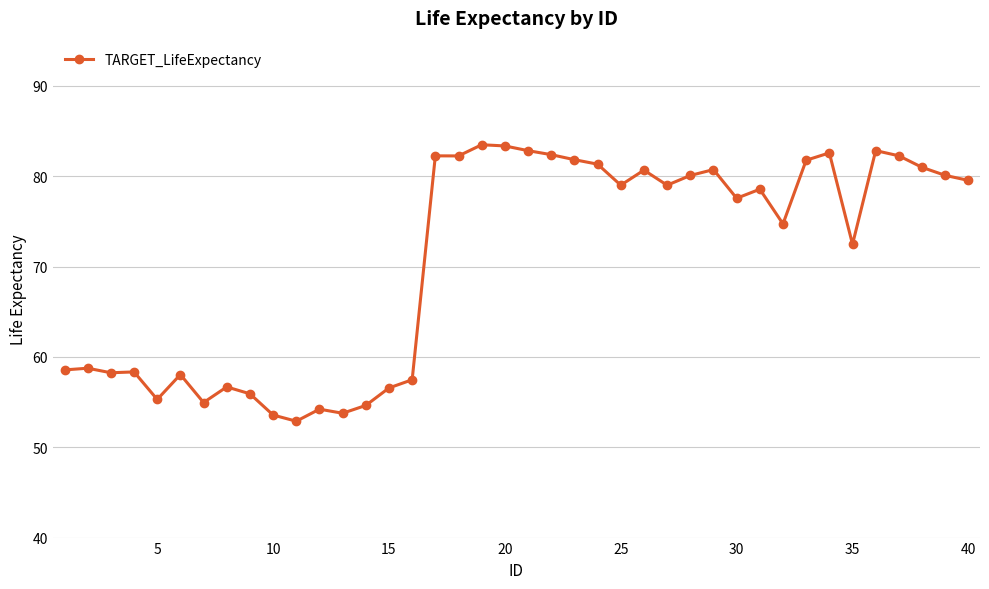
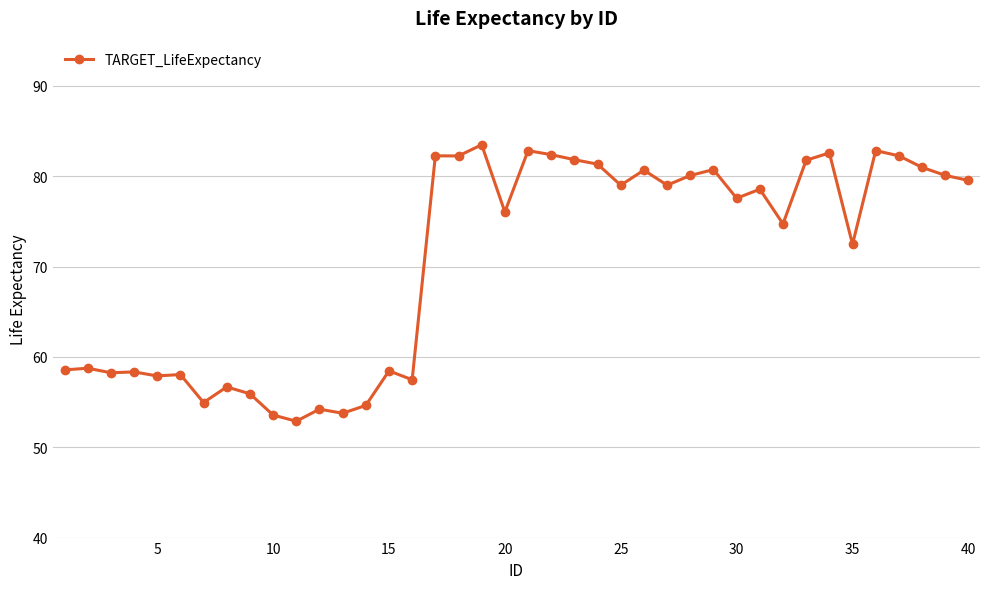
5: 55 -> 58
15: 57 -> 58
20: 83 -> 76
